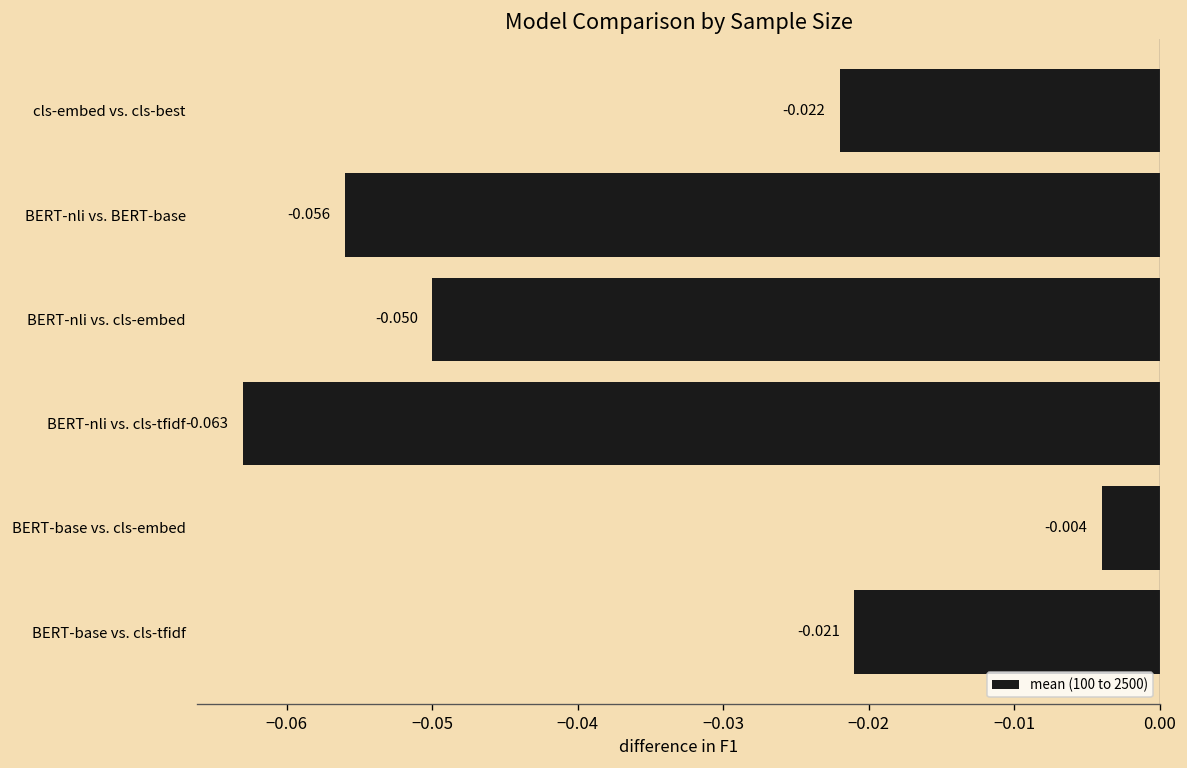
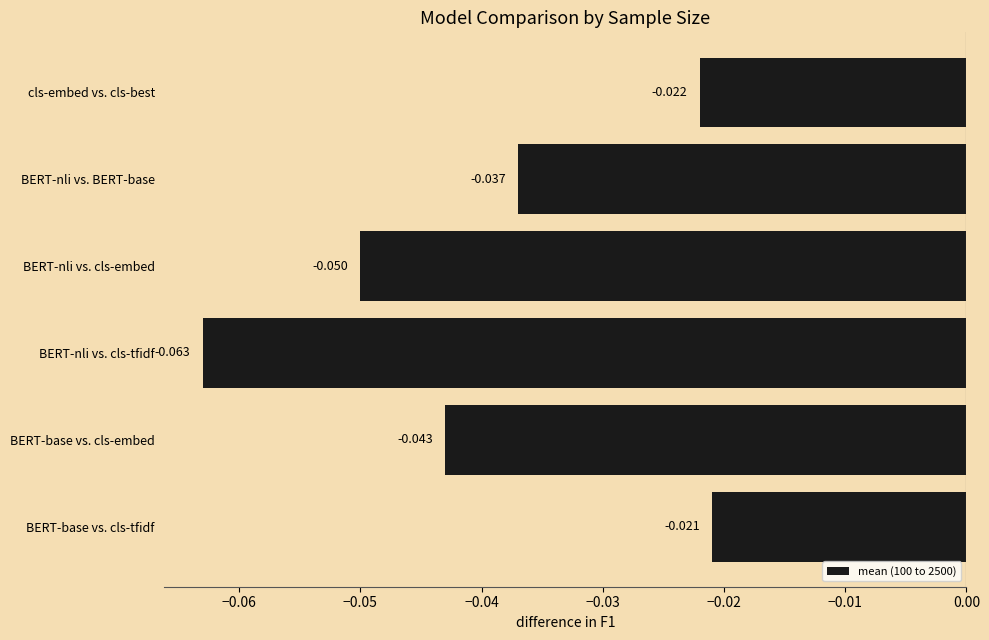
BERT-nli vs. BERT-base: -0.056 -> -0.037
BERT-base vs. cls-embed: -0.004 -> -0.043
